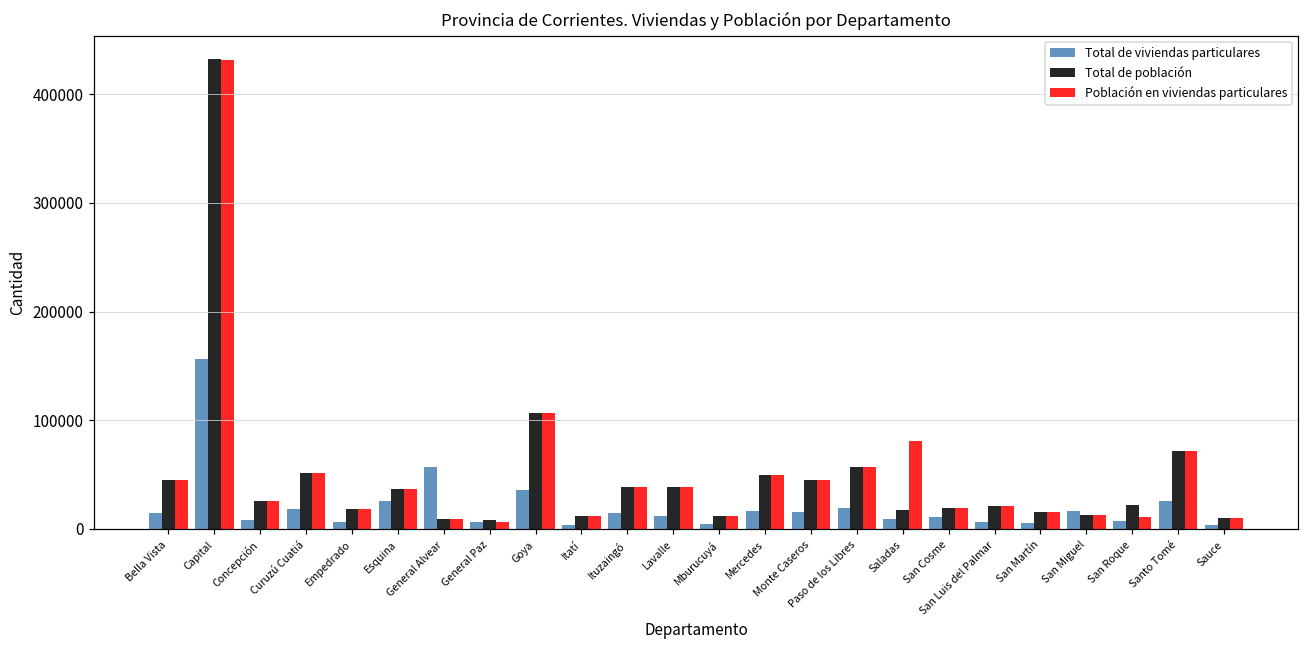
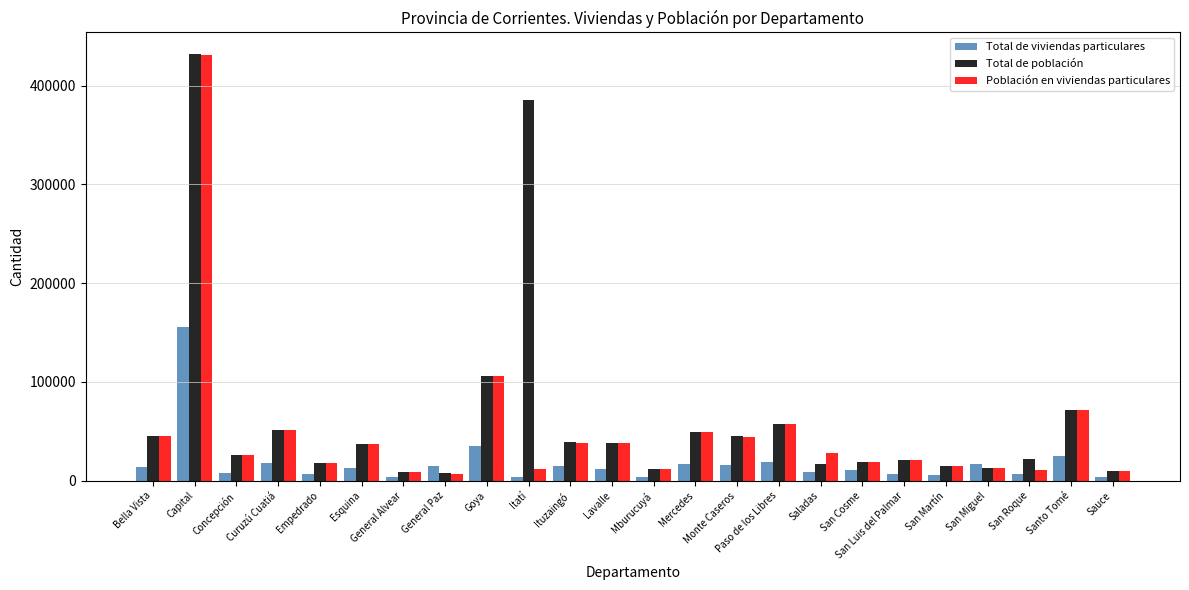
Total de viviendas particulares, Esquina: 30000 -> 10000
Total de viviendas particulares, General Alvear: 60000 -> 0
Total de viviendas particulares, General Paz: 6000 -> 14000
Total de población, Itatí: 10000 -> 390000
Población en viviendas particulares, Saladas: 80000 -> 30000
